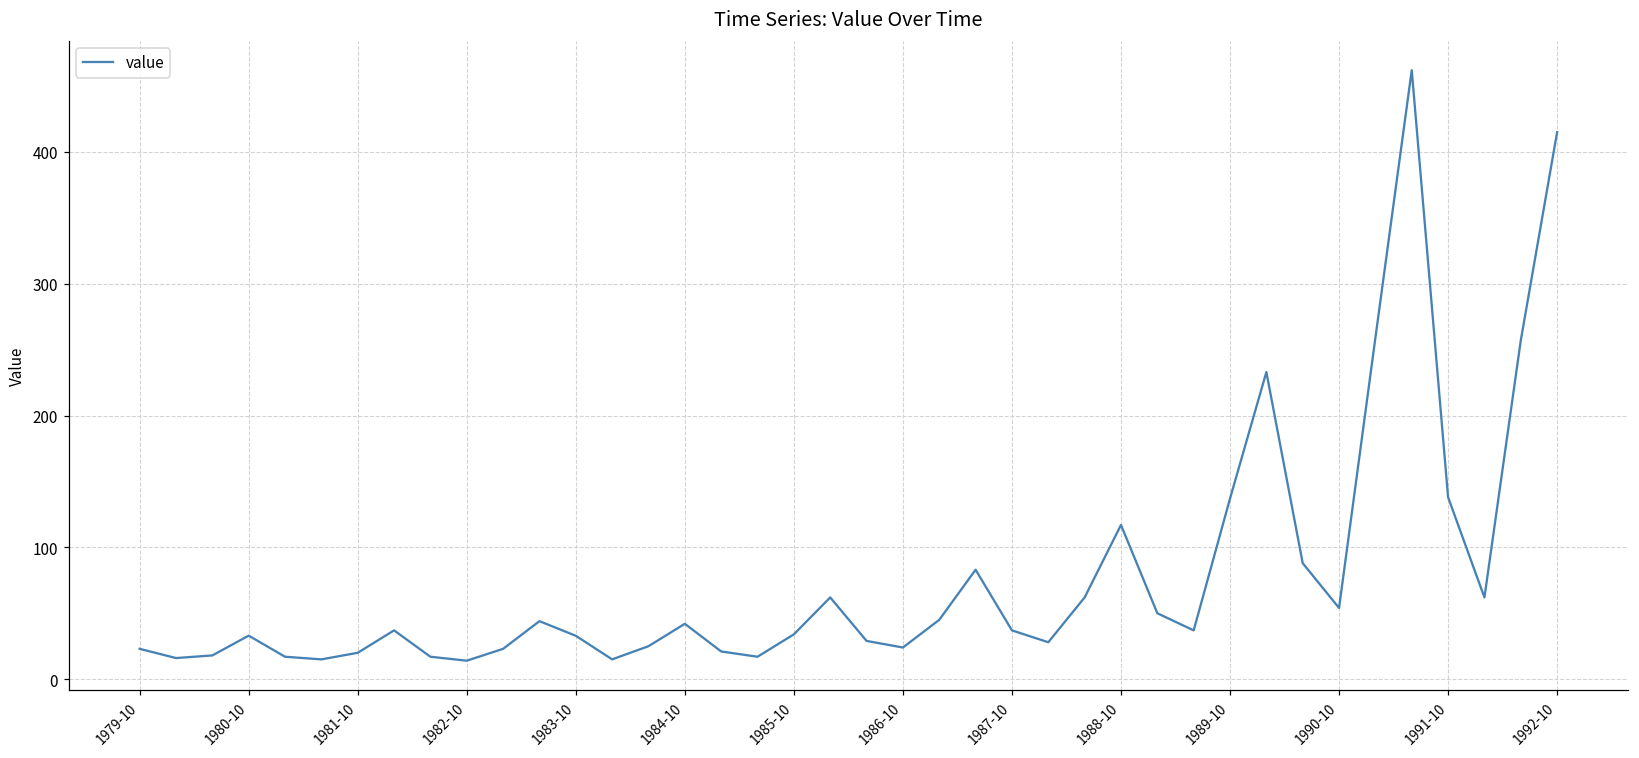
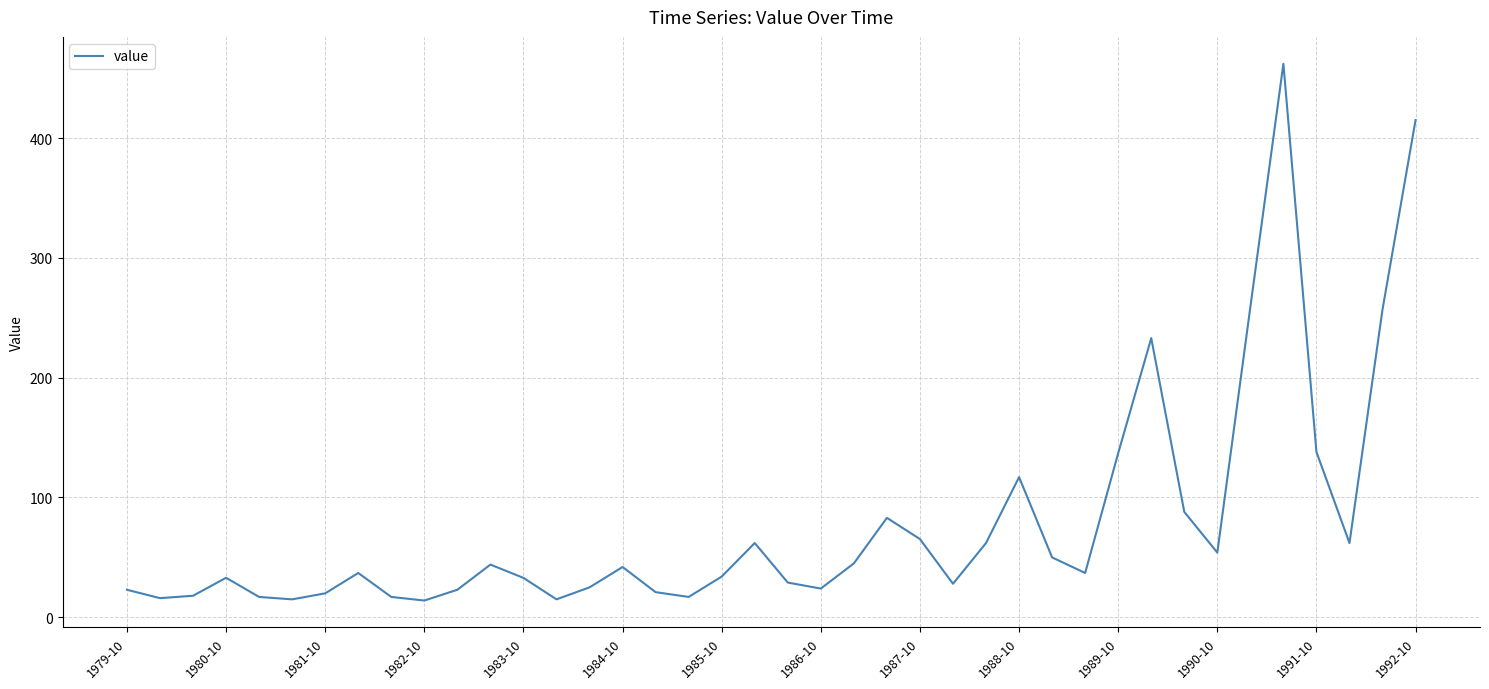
1987-10: 37 -> 65
